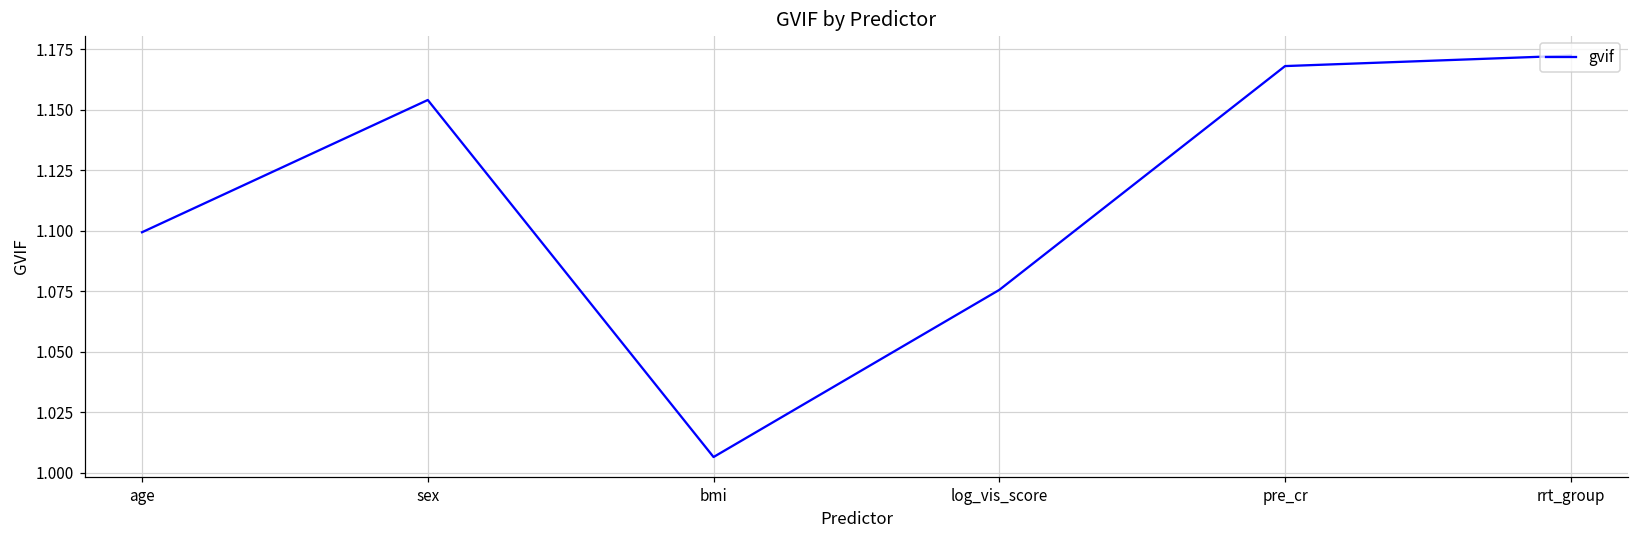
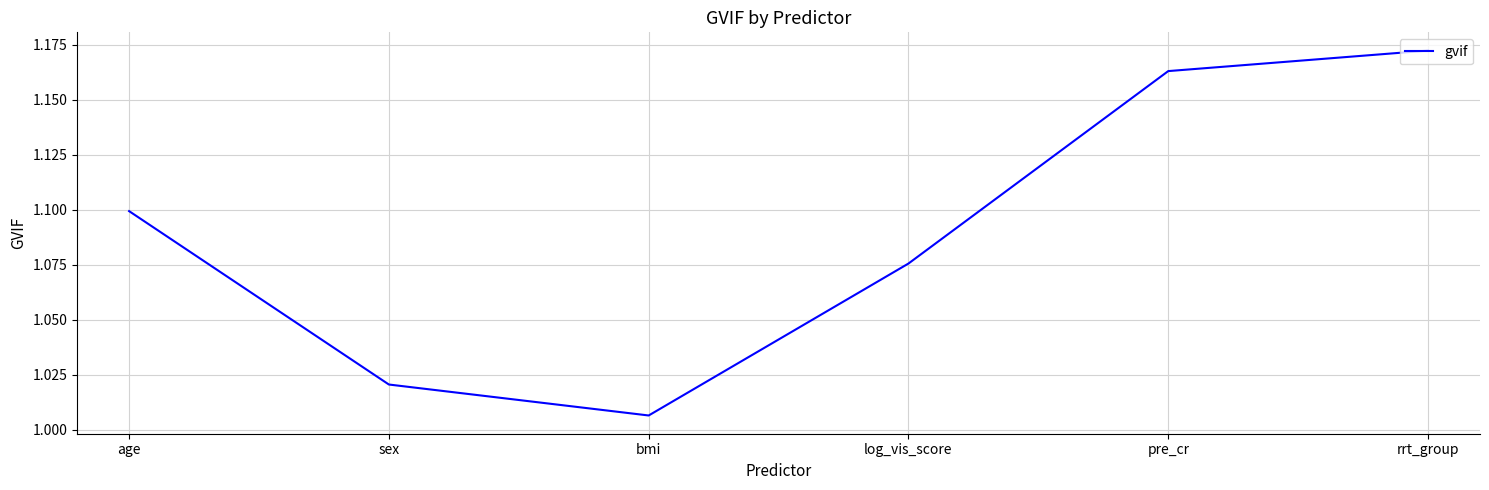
sex: 1.154 -> 1.021
pre_cr: 1.168 -> 1.163
